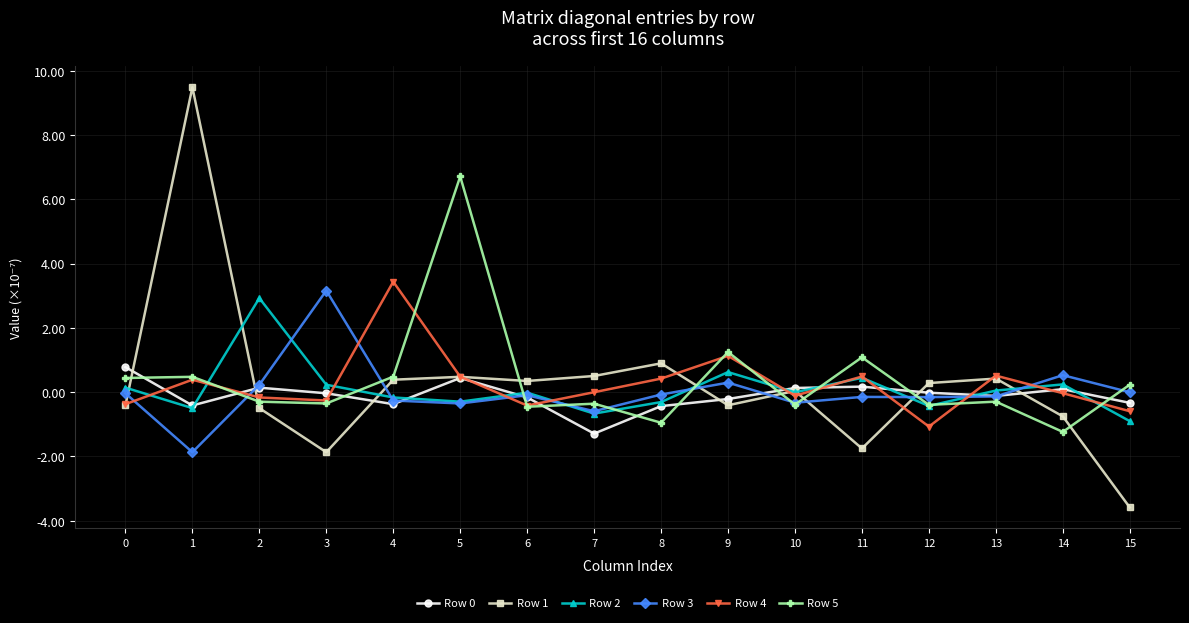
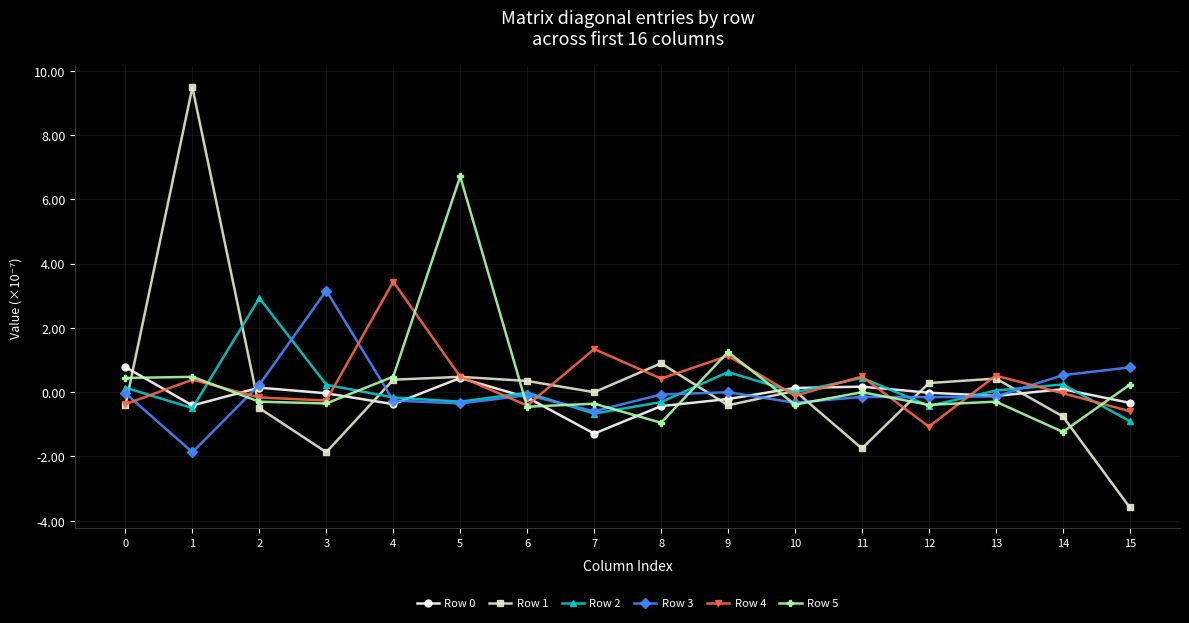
Row 1, 7: 0.5 -> 0.0
Row 4, 7: 0.0 -> 1.3
Row 3, 9: 0.3 -> 0.0
Row 5, 11: 1.1 -> 0.0
Row 3, 15: 0.0 -> 0.8
